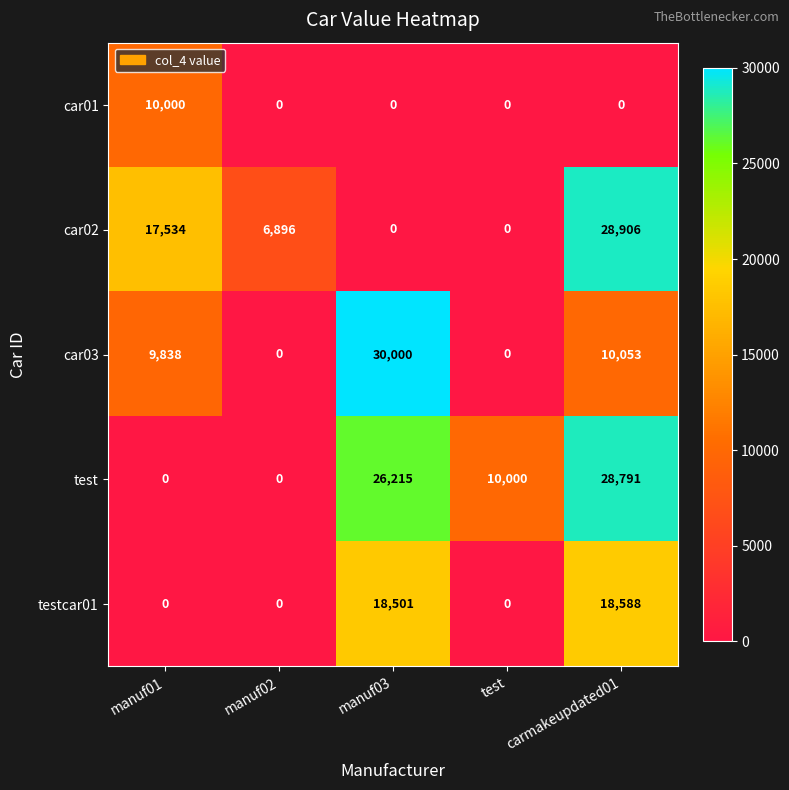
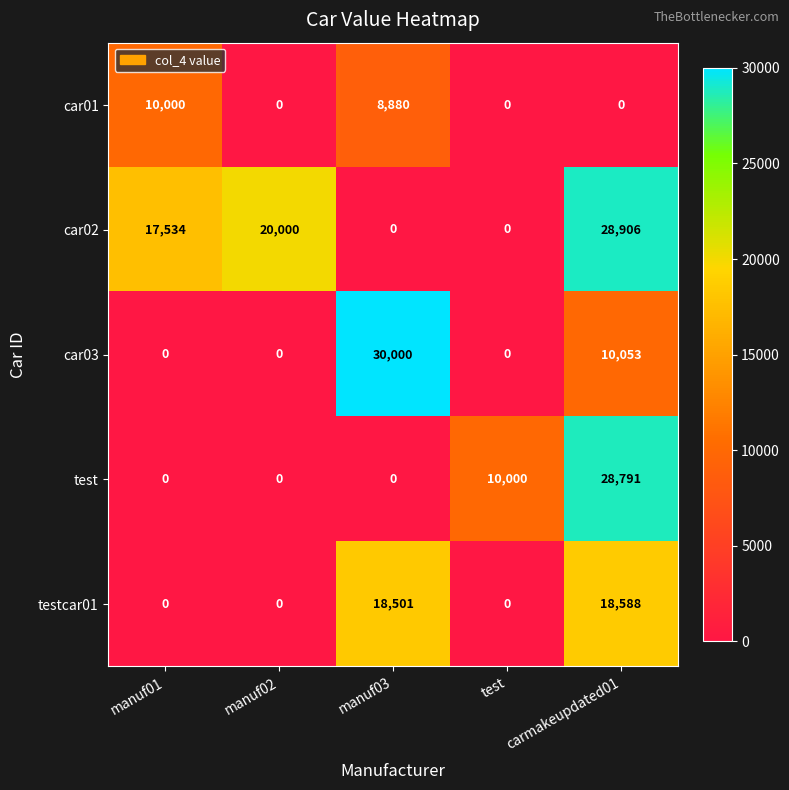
car01, manuf03: 0 -> 8,880
car02, manuf02: 6,896 -> 20,000
car03, manuf01: 9,838 -> 0
test, manuf03: 26,215 -> 0
